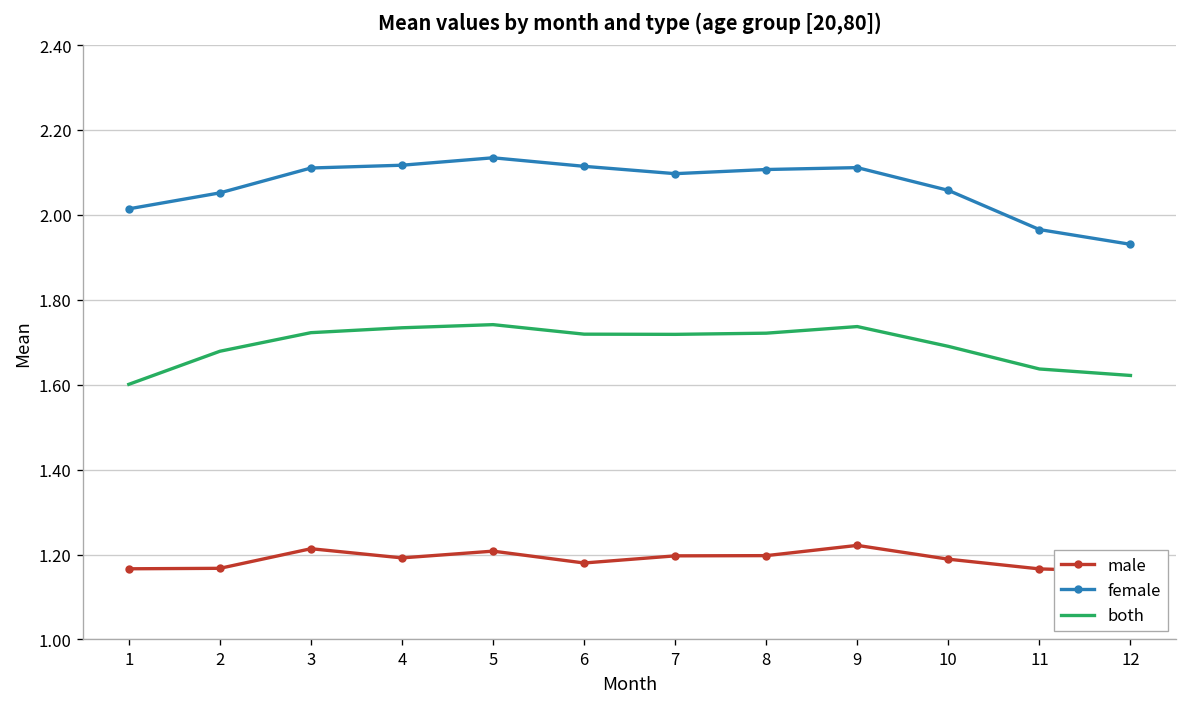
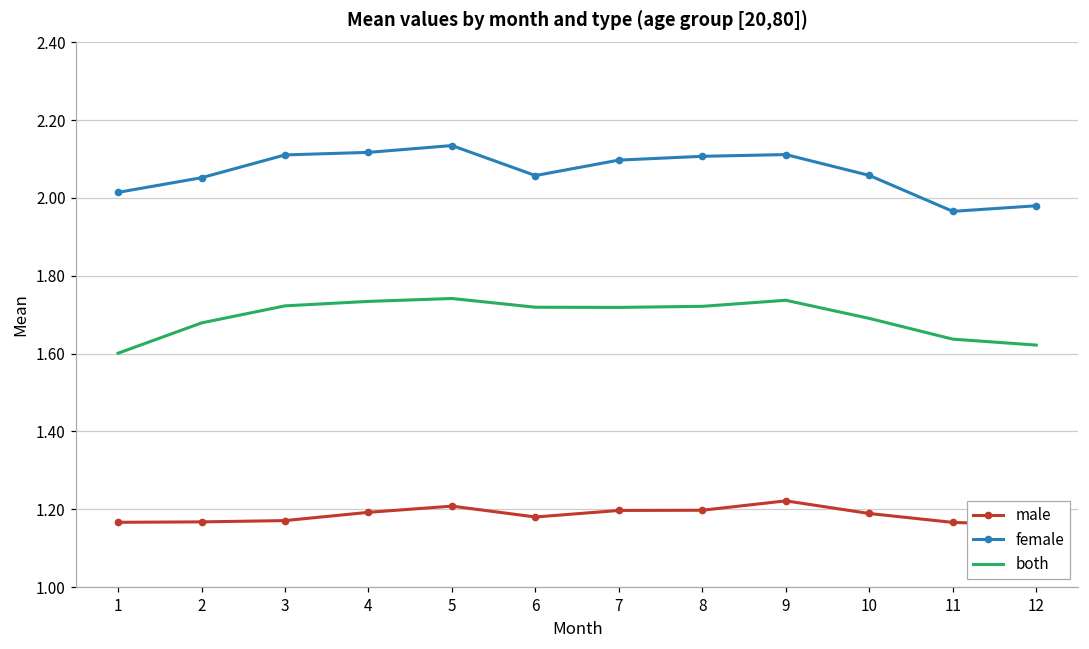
male, 3: 1.21 -> 1.17
female, 6: 2.11 -> 2.06
female, 12: 1.93 -> 1.98
